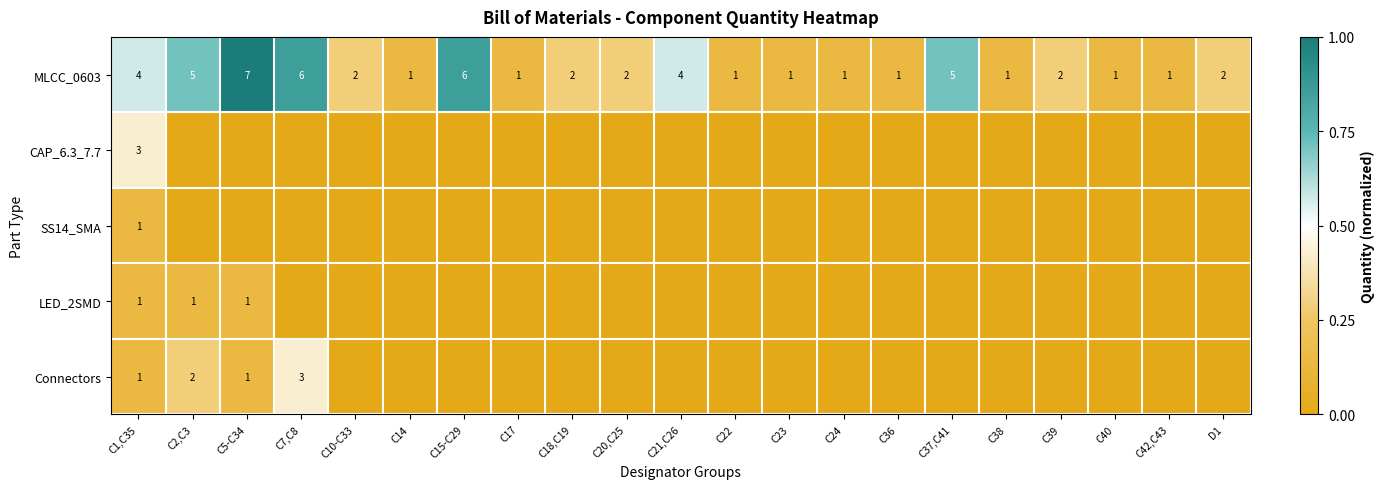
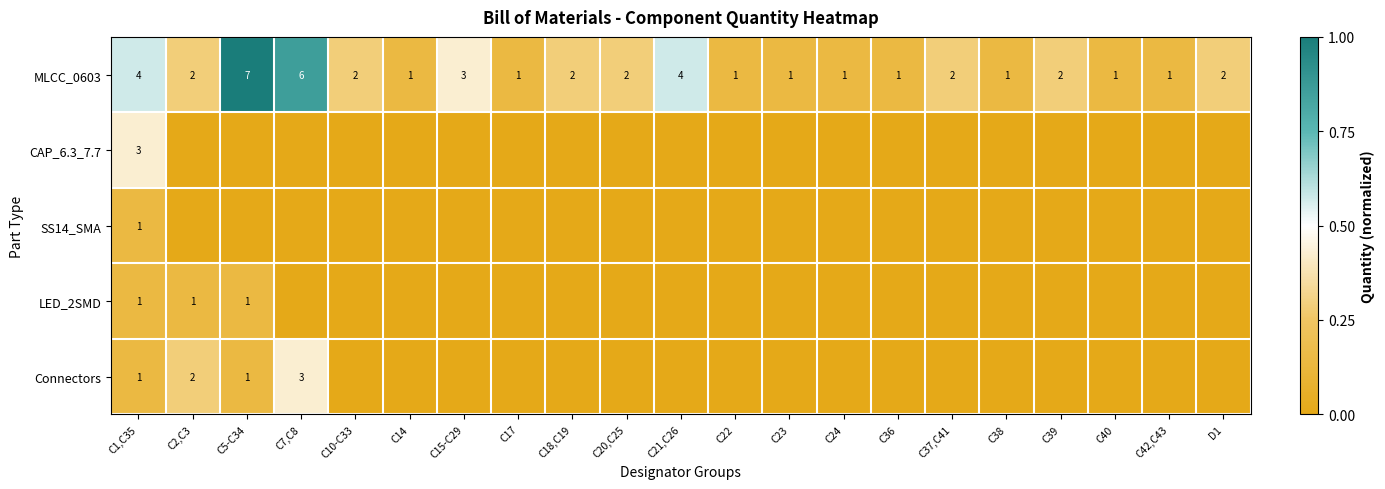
MLCC_0603, C2,C3: 5 -> 2
MLCC_0603, C15-C29: 6 -> 3
MLCC_0603, C37,C41: 5 -> 2
